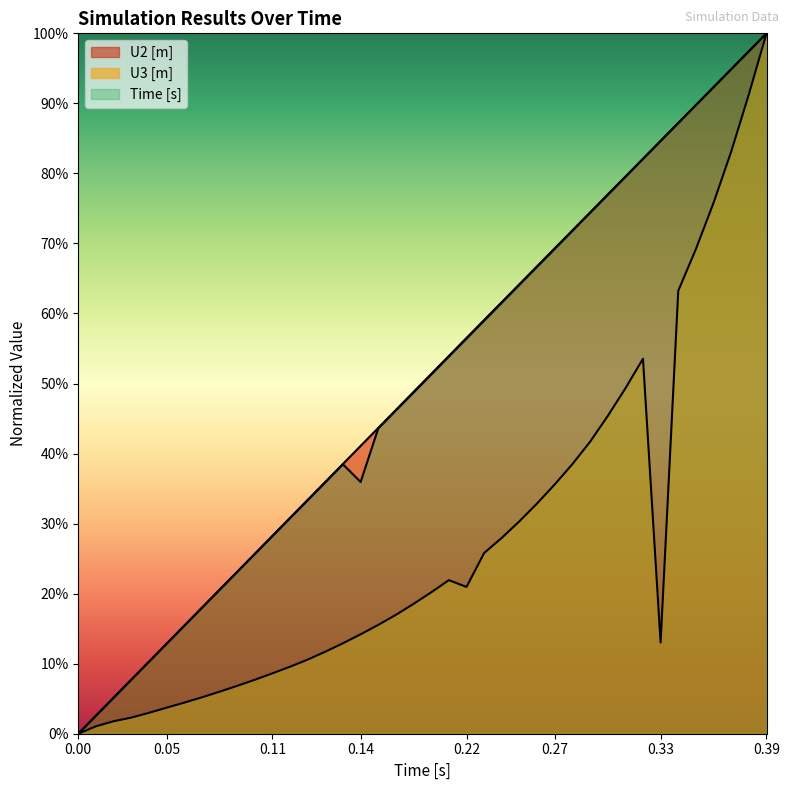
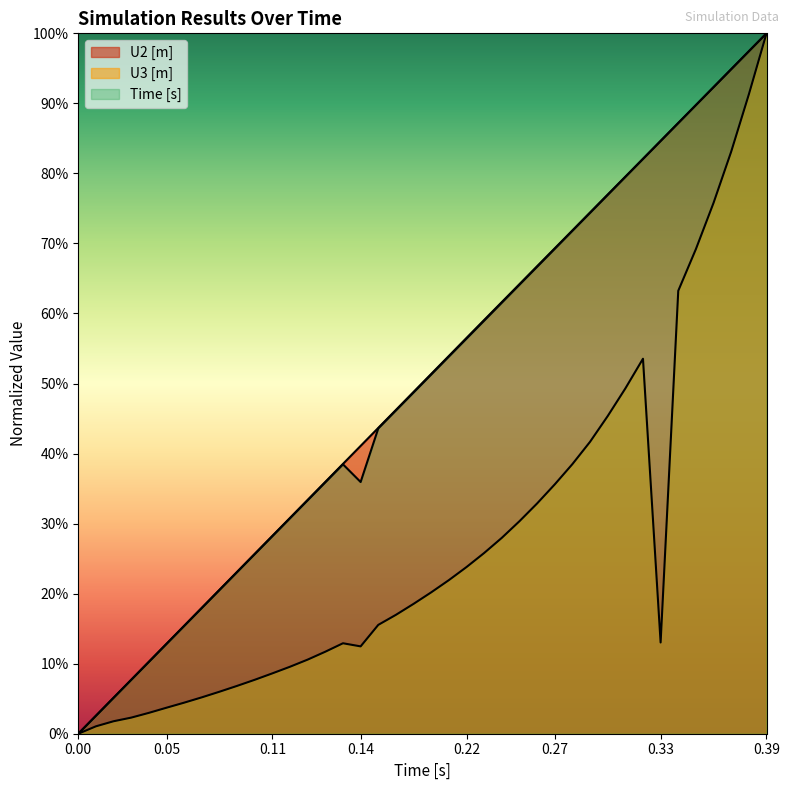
U3 [m], 0.14: 14% -> 12%
U3 [m], 0.22: 21% -> 24%
